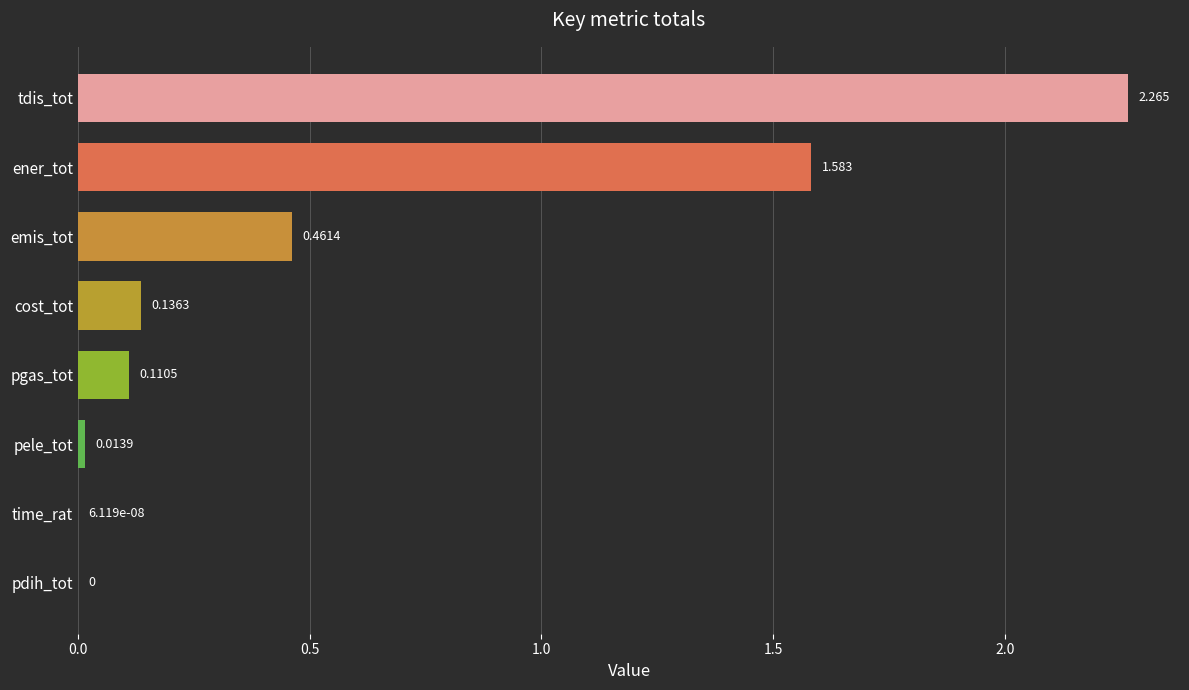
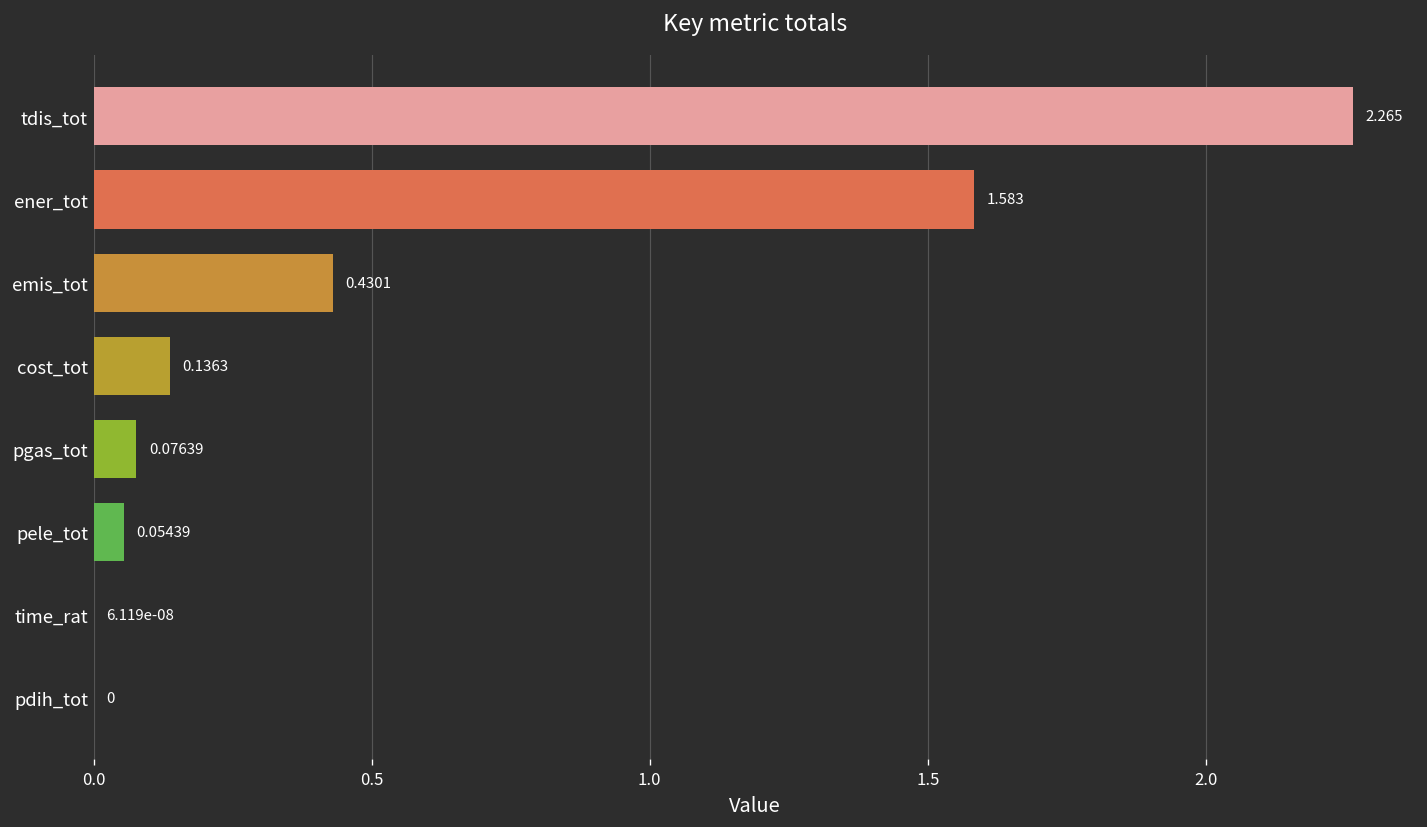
emis_tot: 0.4614 -> 0.4301
pgas_tot: 0.1105 -> 0.07639
pele_tot: 0.0139 -> 0.05439
